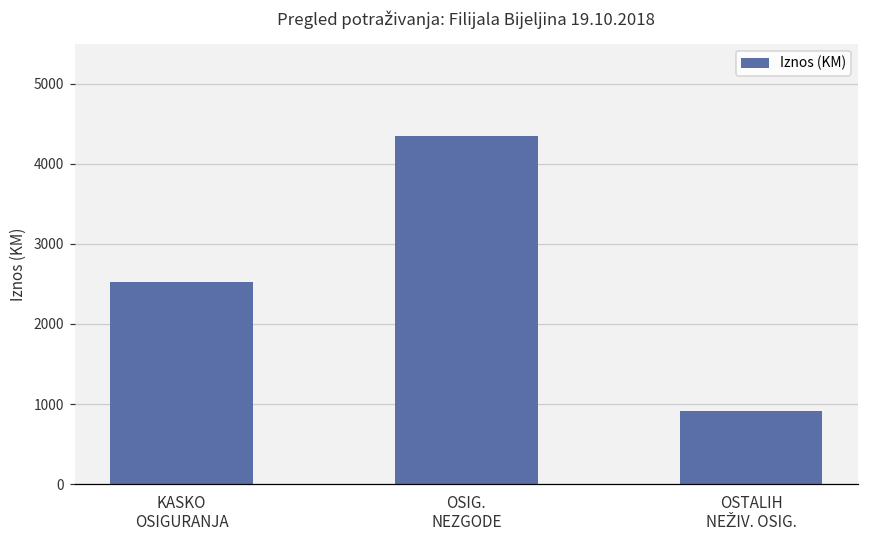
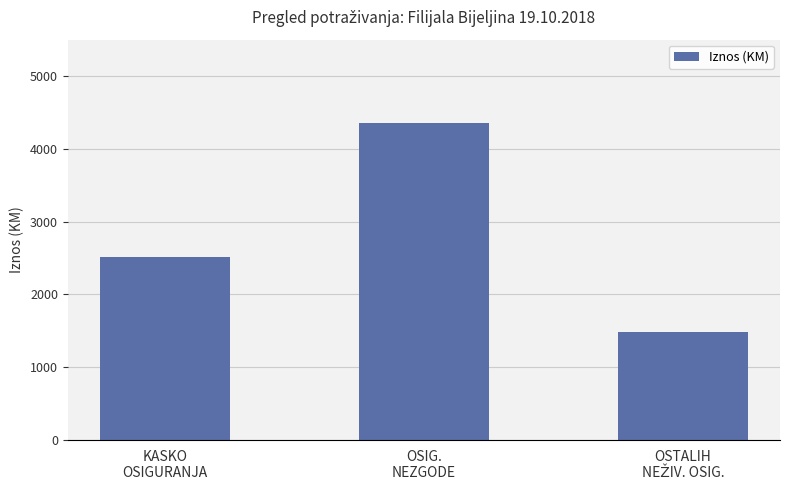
OSTALIH NEŽIV. OSIG.: 900 -> 1500
